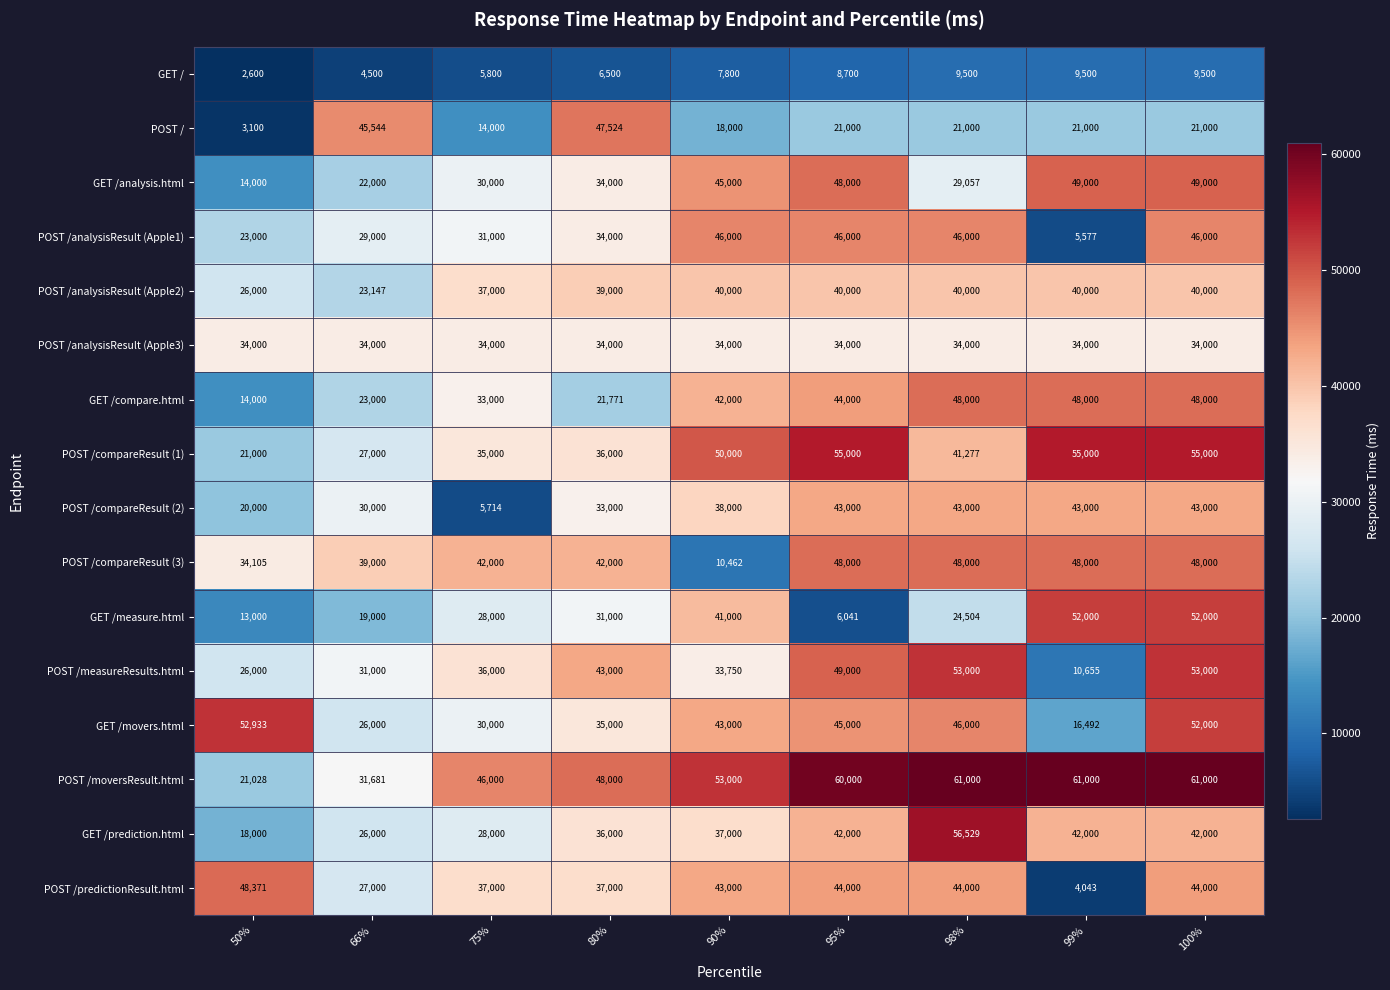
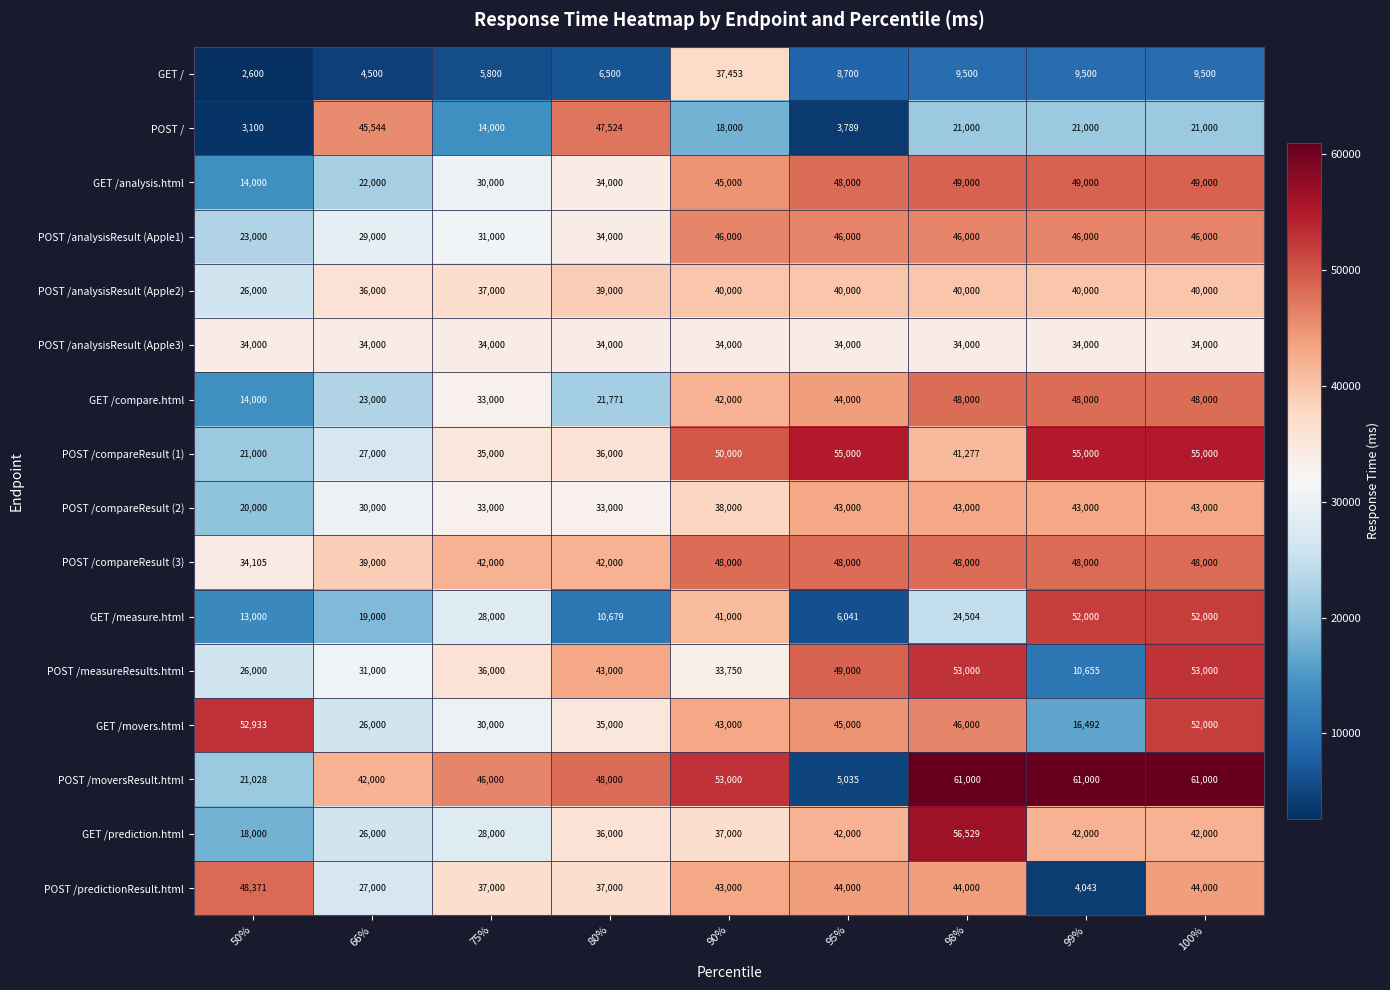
GET /, 90%: 7,800 -> 37,453
POST /, 95%: 21,000 -> 3,789
GET /analysis.html, 98%: 29,057 -> 49,000
POST /analysisResult (Apple1), 99%: 5,577 -> 46,000
POST /analysisResult (Apple2), 66%: 23,147 -> 36,000
POST /compareResult (2), 75%: 5,714 -> 33,000
POST /compareResult (3), 90%: 10,462 -> 48,000
GET /measure.html, 80%: 31,000 -> 10,679
POST /moversResult.html, 66%: 31,681 -> 42,000
POST /moversResult.html, 95%: 60,000 -> 5,035
